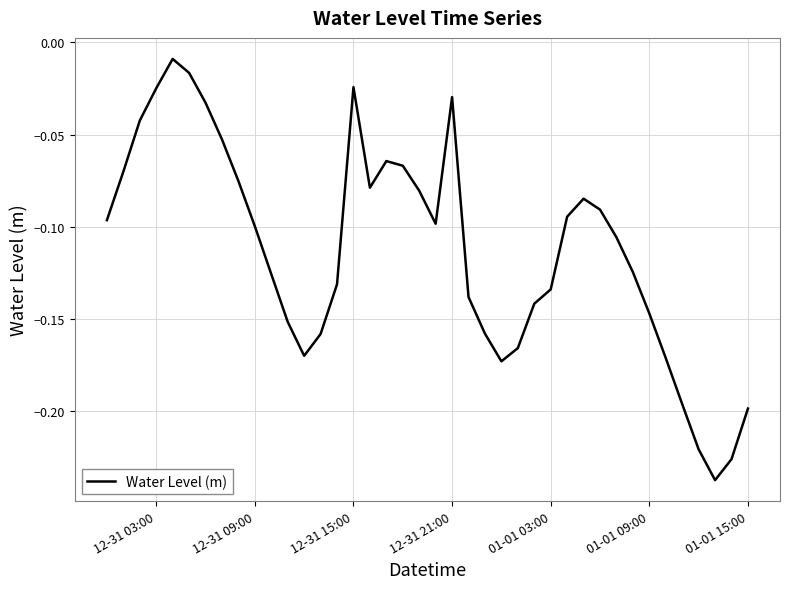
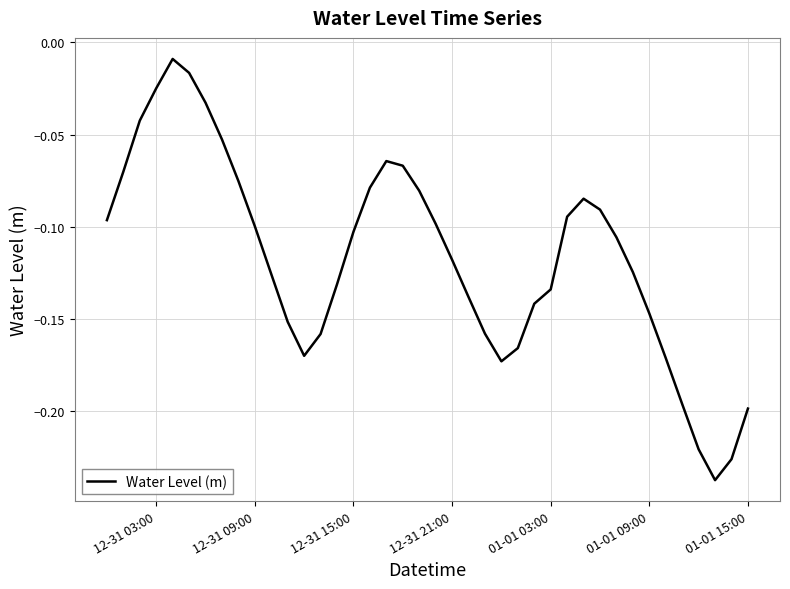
12-31 15:00: -0.024 -> -0.103
12-31 21:00: -0.030 -> -0.118
